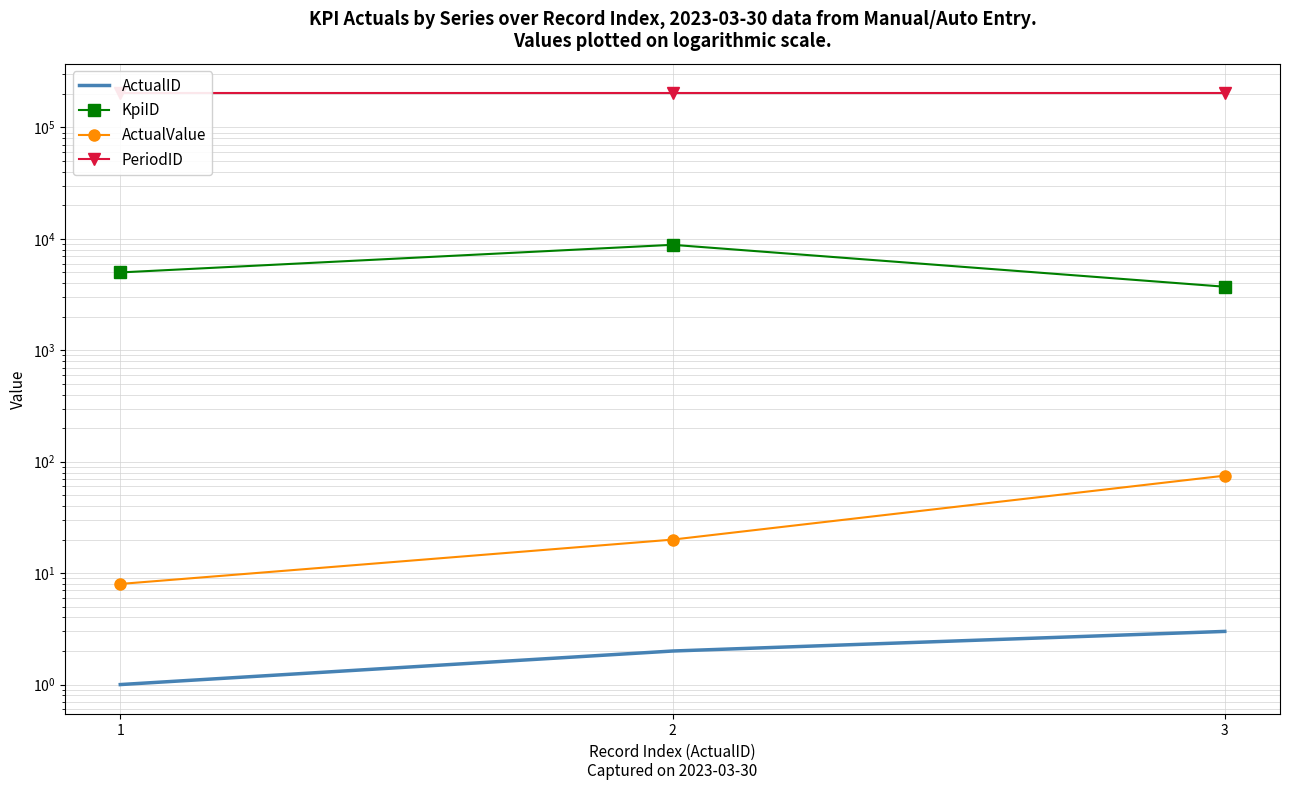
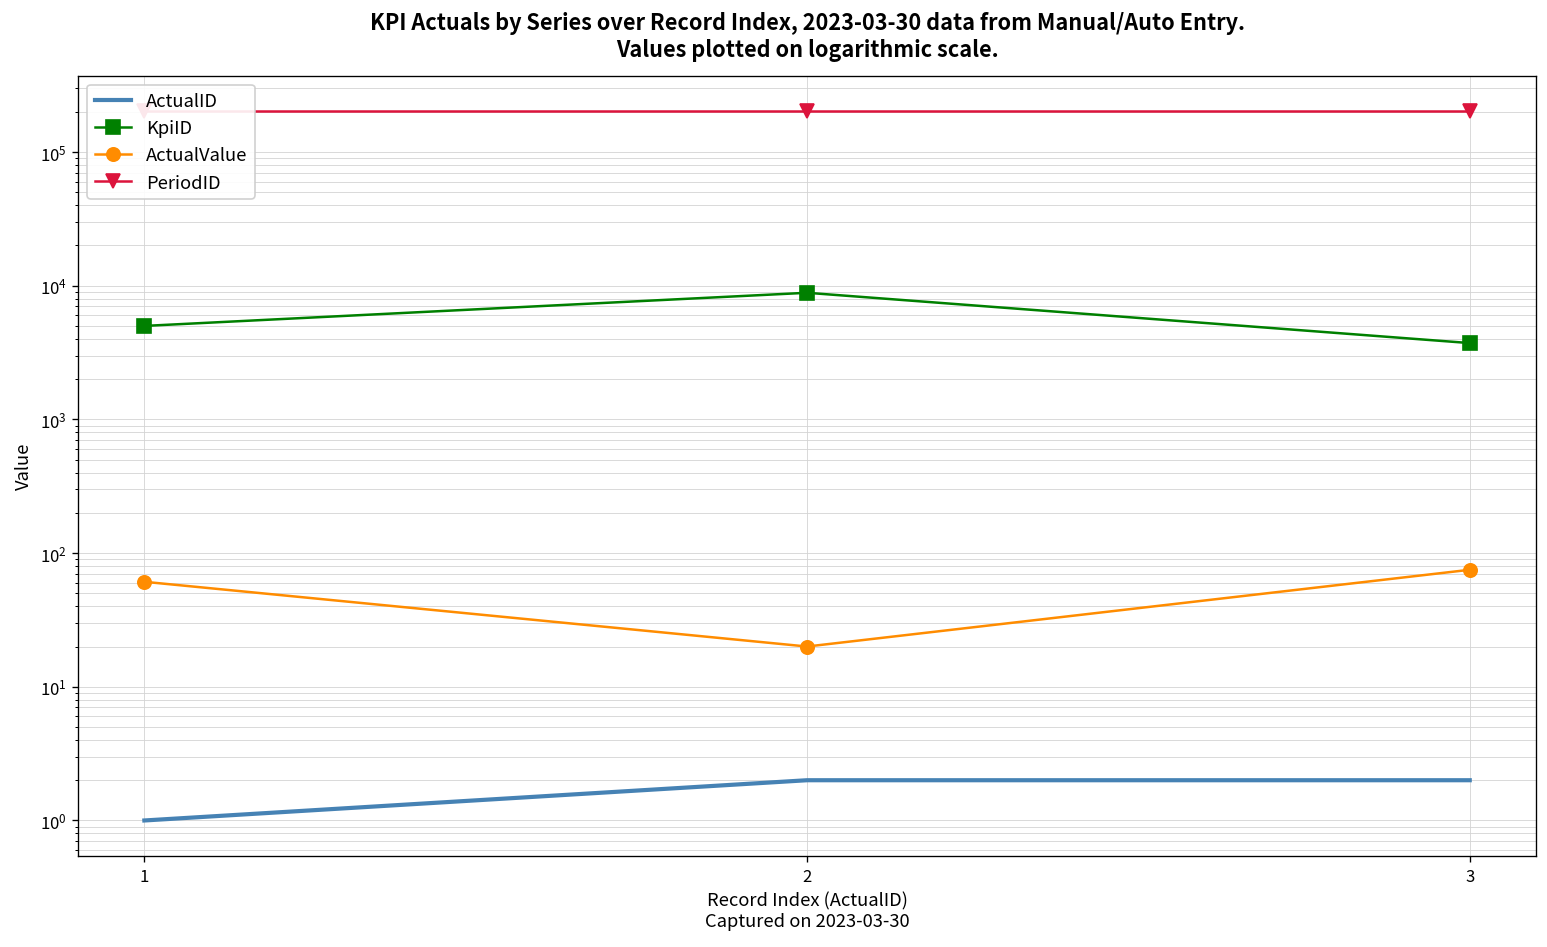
ActualValue, 1: 8 -> 60
ActualID, 3: 3 -> 2
